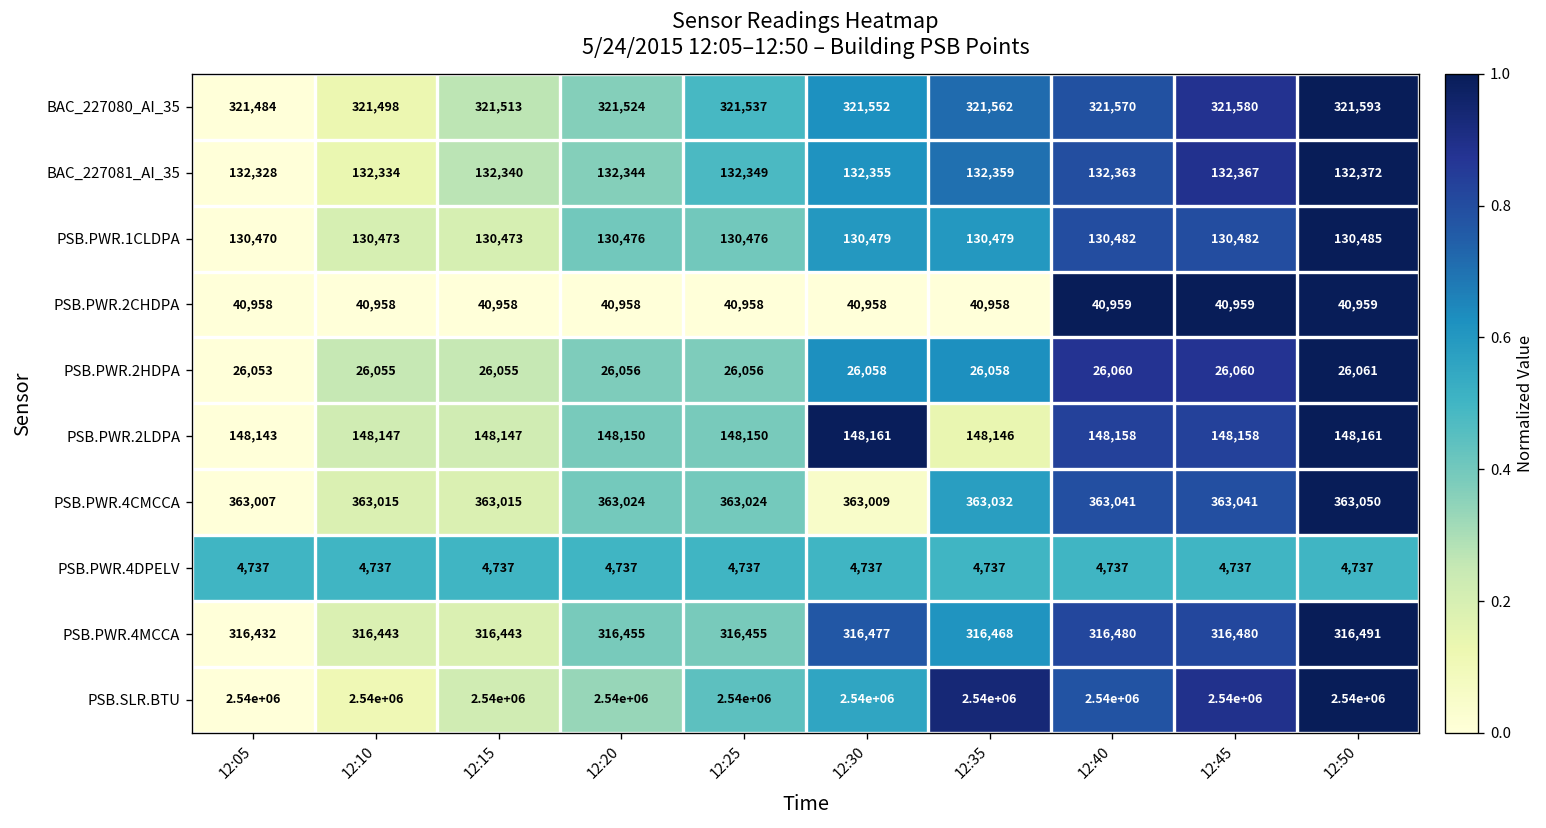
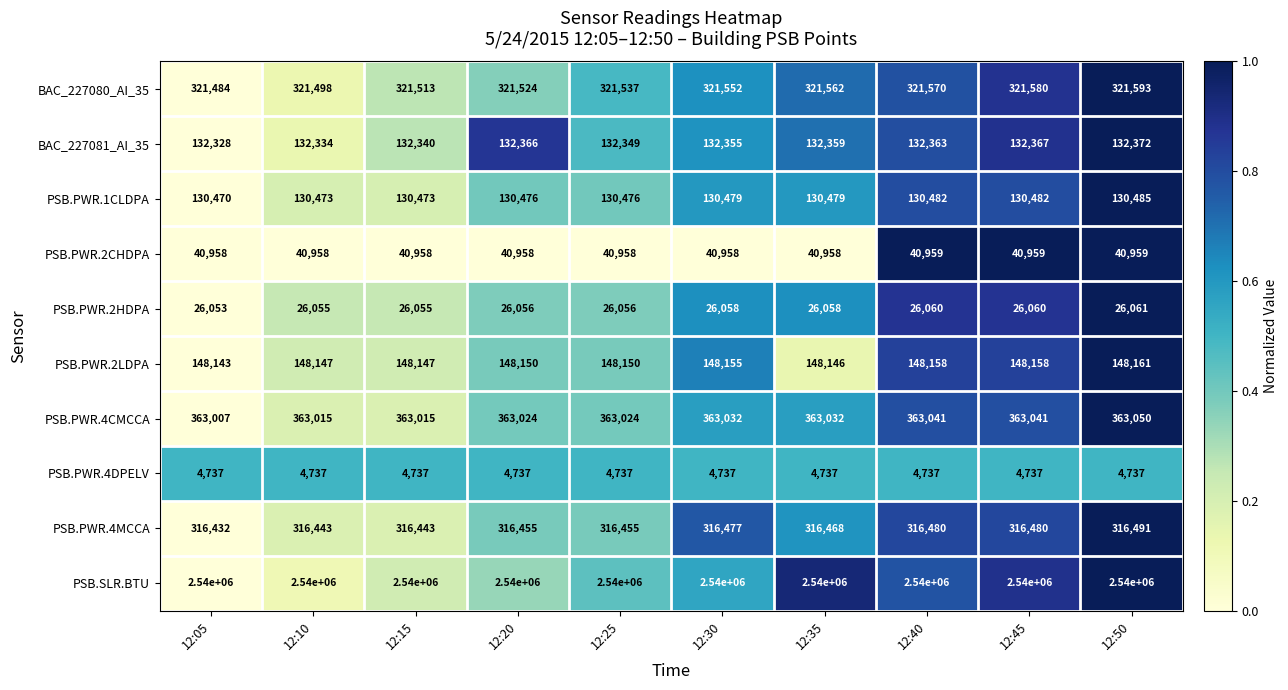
BAC_227081_AI_35, 12:20: 132,344 -> 132,366
PSB.PWR.2LDPA, 12:30: 148,161 -> 148,155
PSB.PWR.4CMCCA, 12:30: 363,009 -> 363,032
